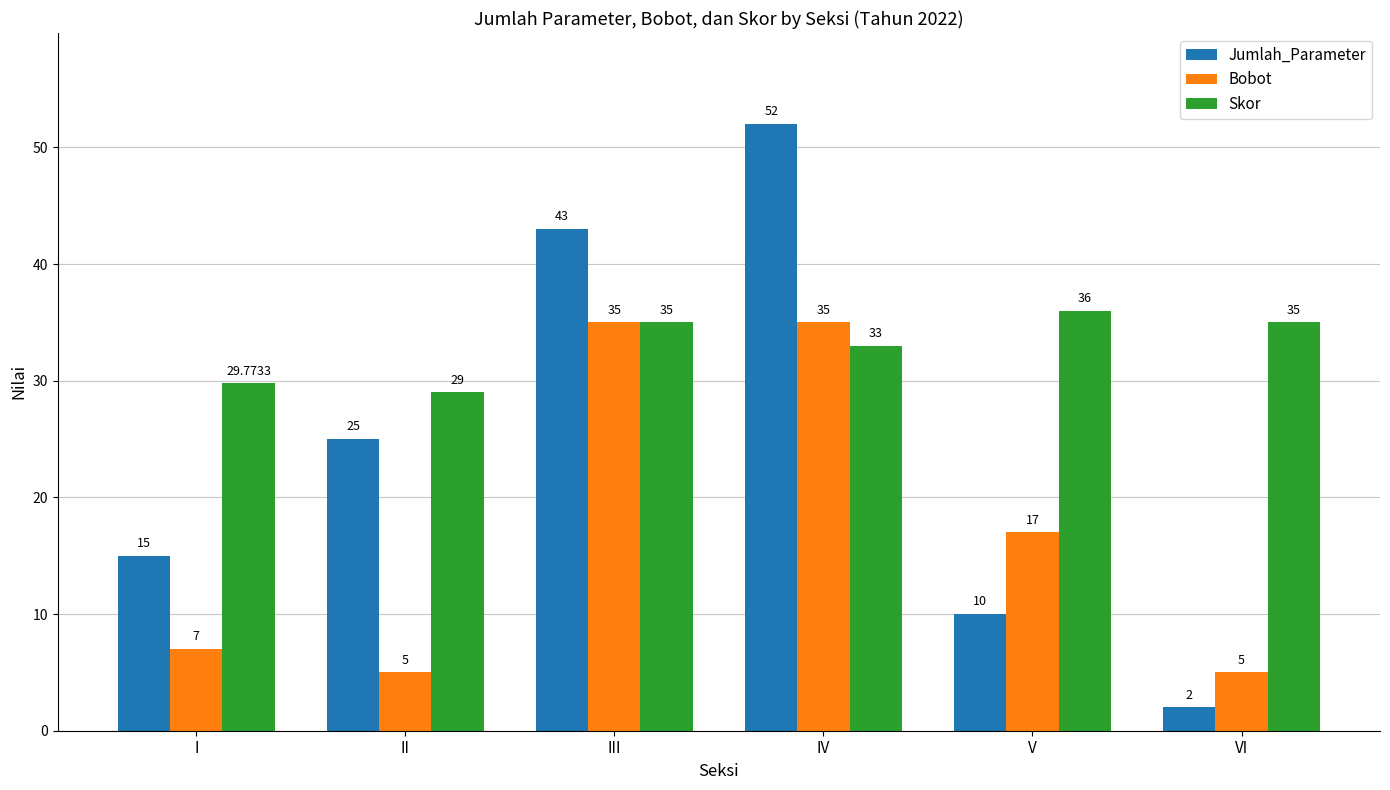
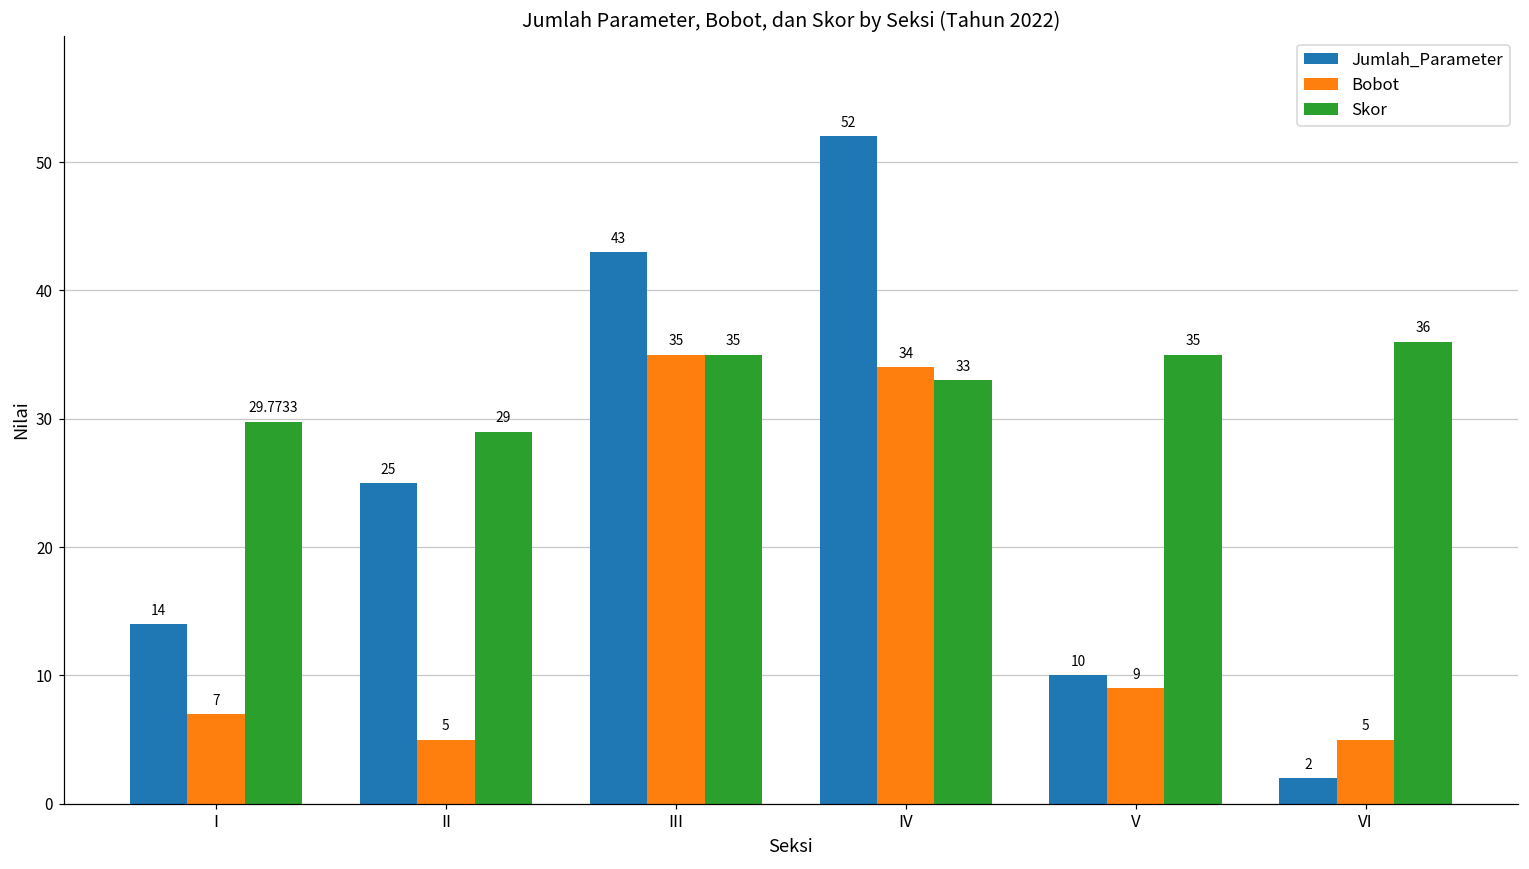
Jumlah_Parameter, I: 15 -> 14
Bobot, IV: 35 -> 34
Bobot, V: 17 -> 9
Skor, V: 36 -> 35
Skor, VI: 35 -> 36
